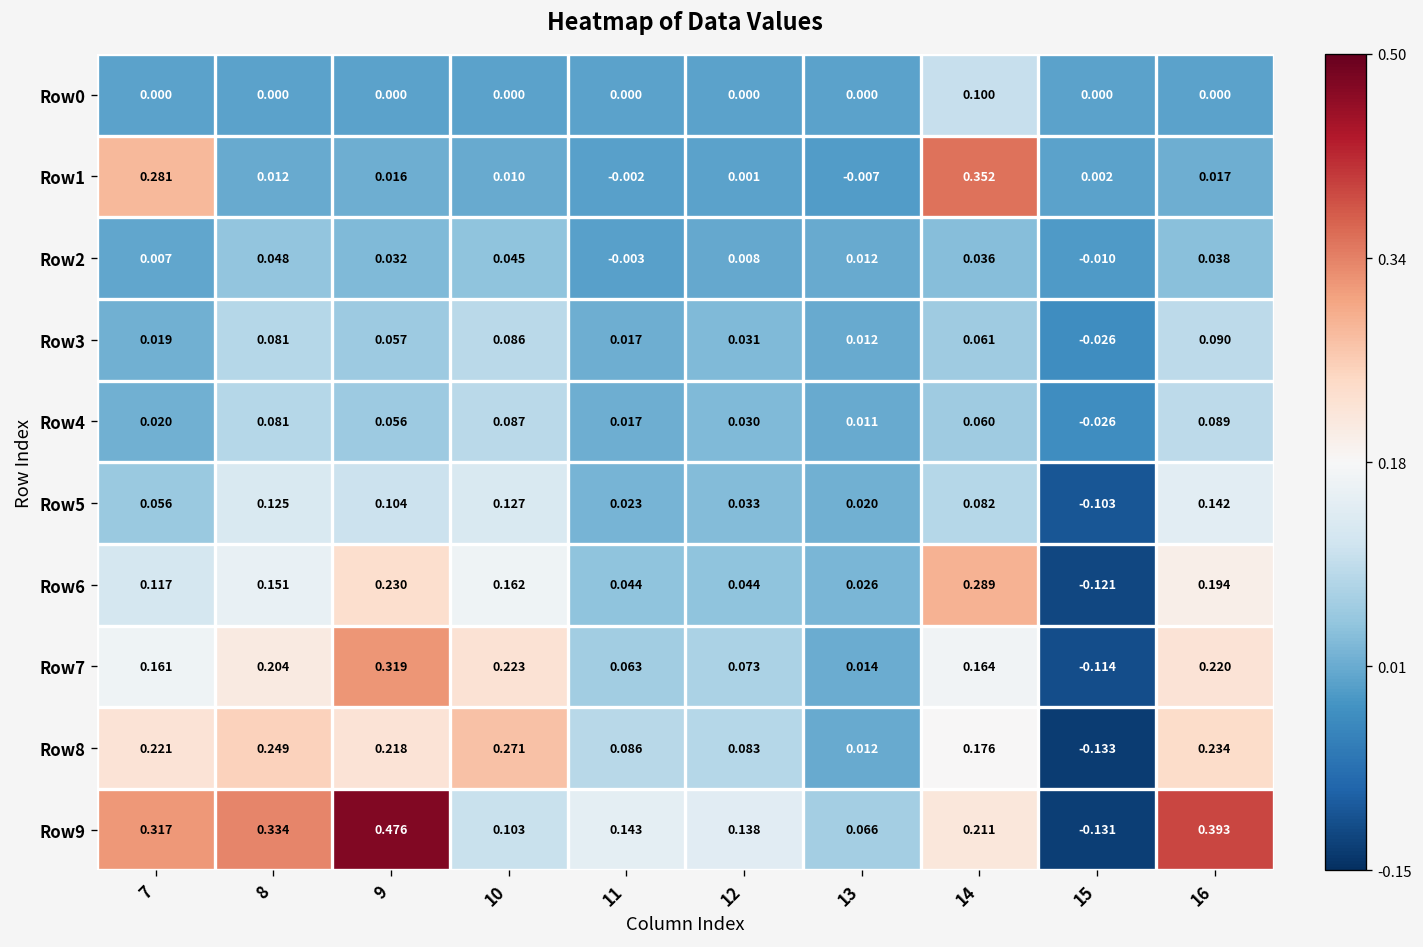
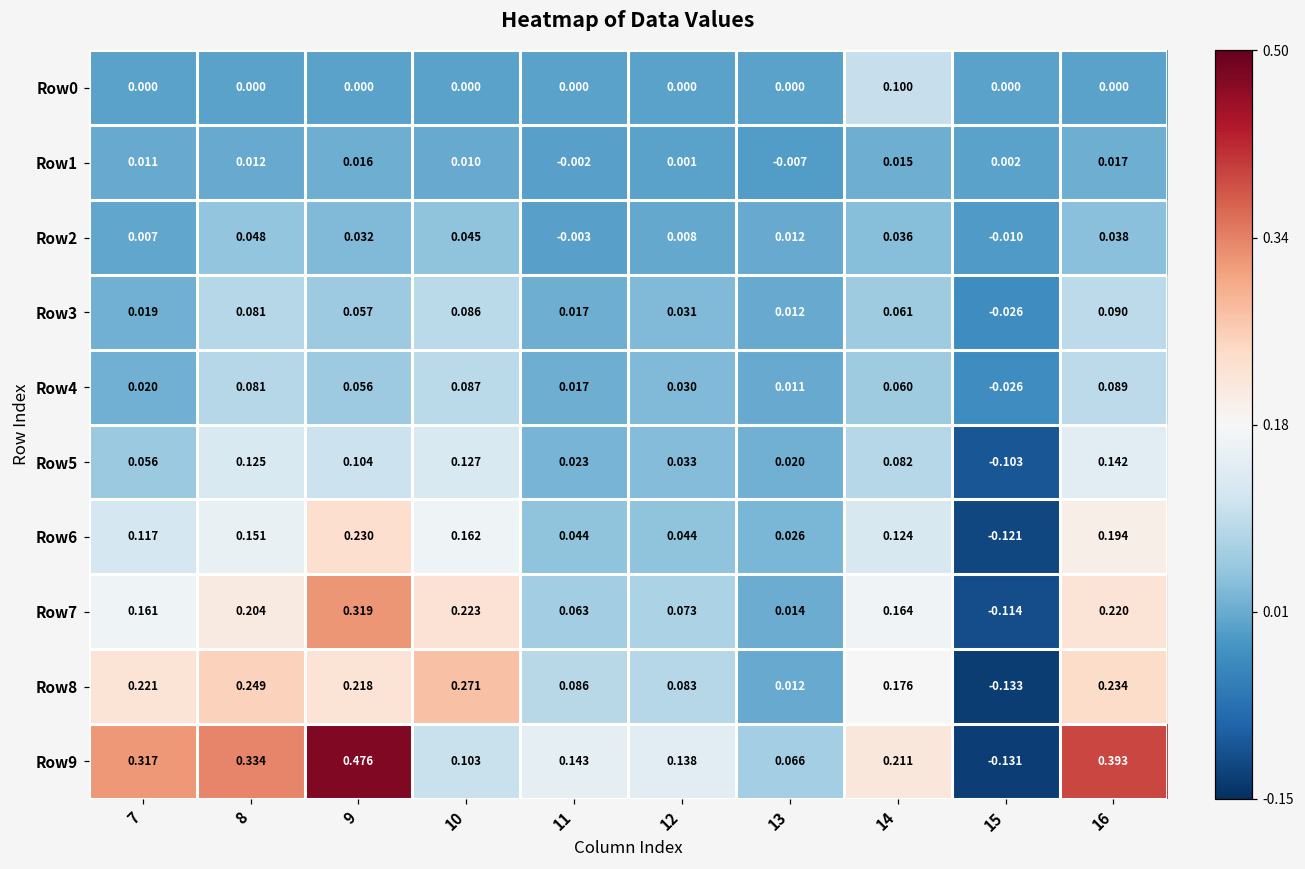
Row1, 7: 0.281 -> 0.011
Row1, 14: 0.352 -> 0.015
Row6, 14: 0.289 -> 0.124
